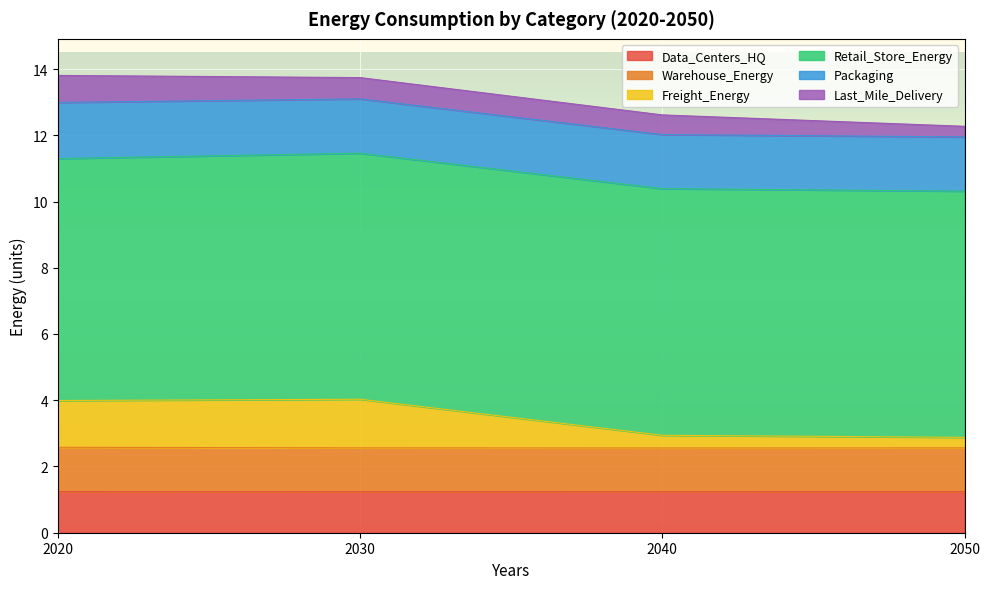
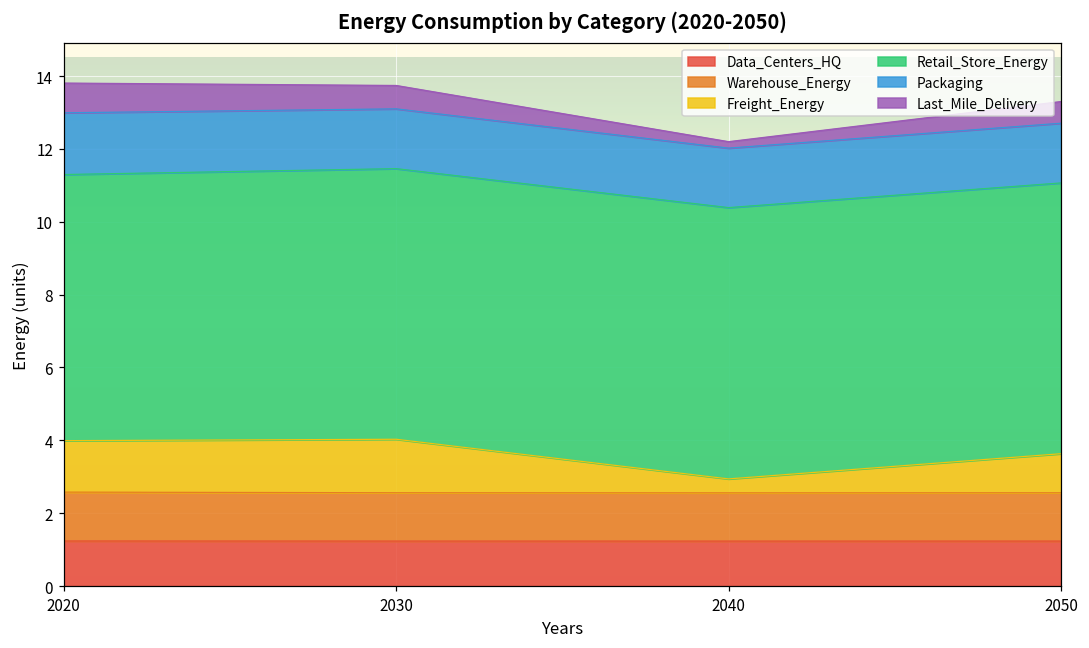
Last_Mile_Delivery, 2040: 0.6 -> 0.2
Freight_Energy, 2050: 0.3 -> 1.1
Last_Mile_Delivery, 2050: 0.3 -> 0.6
